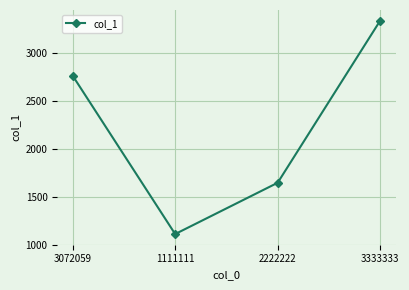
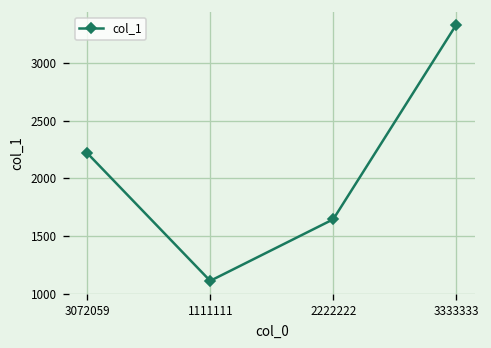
3072059: 2800 -> 2200
